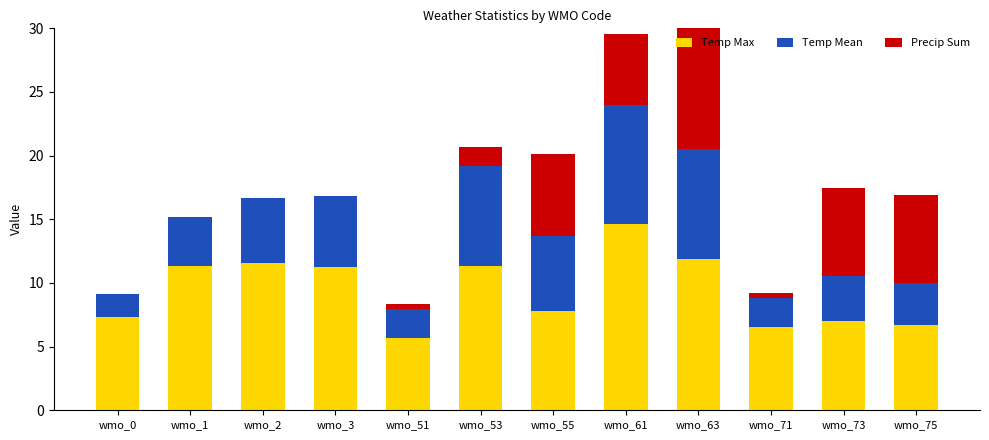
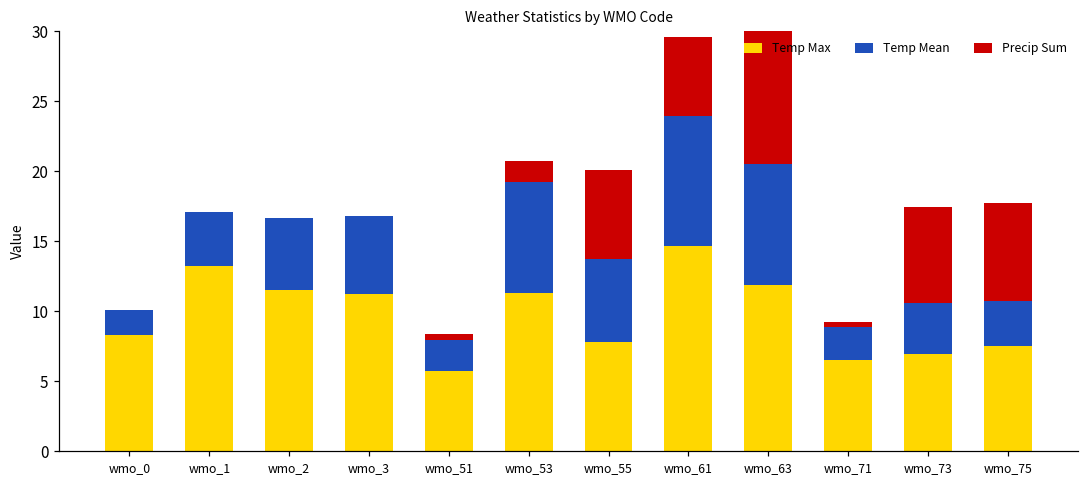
Temp Max, wmo_0: 7.3 -> 8.3
Temp Max, wmo_1: 11.3 -> 13.2
Temp Max, wmo_75: 6.7 -> 7.5
